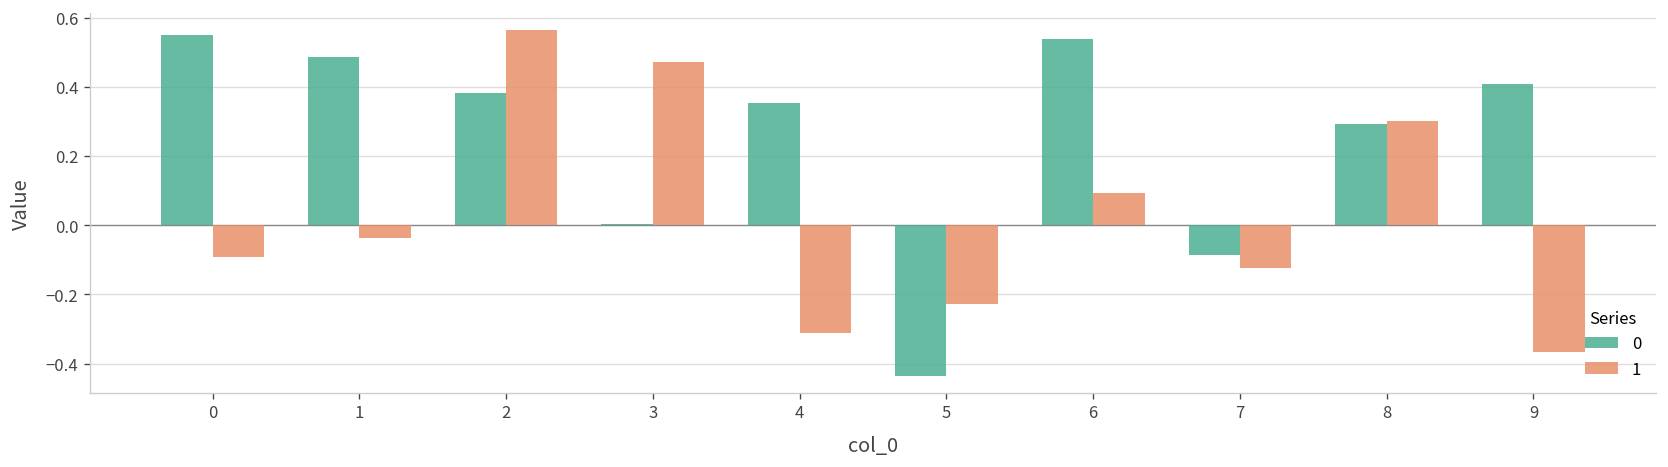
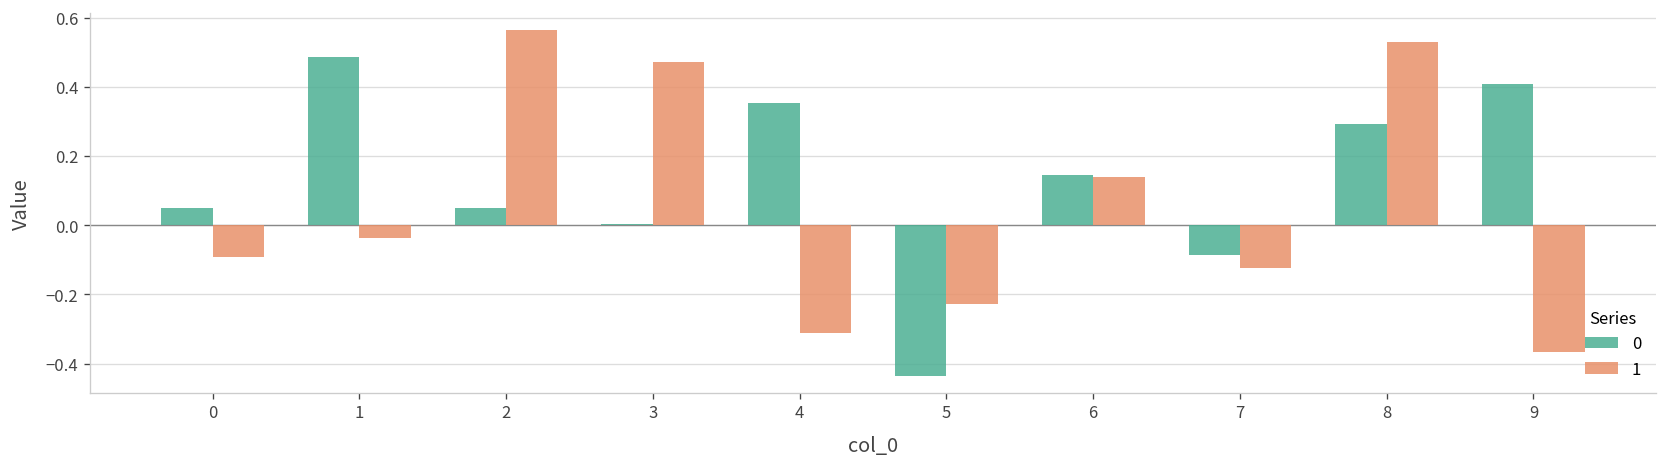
0, 0: 0.55 -> 0.05
0, 2: 0.38 -> 0.05
0, 6: 0.54 -> 0.15
1, 6: 0.09 -> 0.14
1, 8: 0.30 -> 0.53
